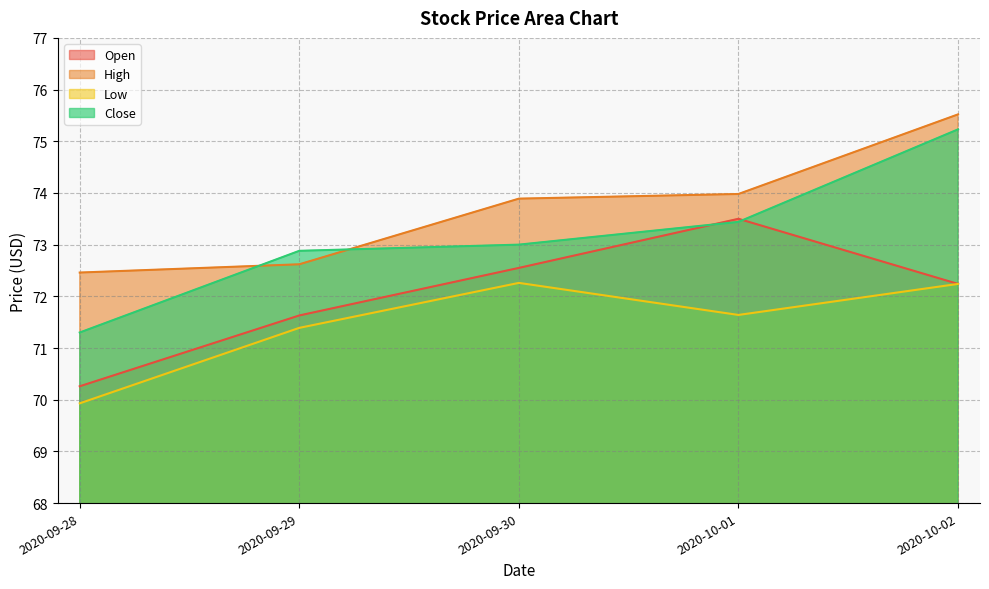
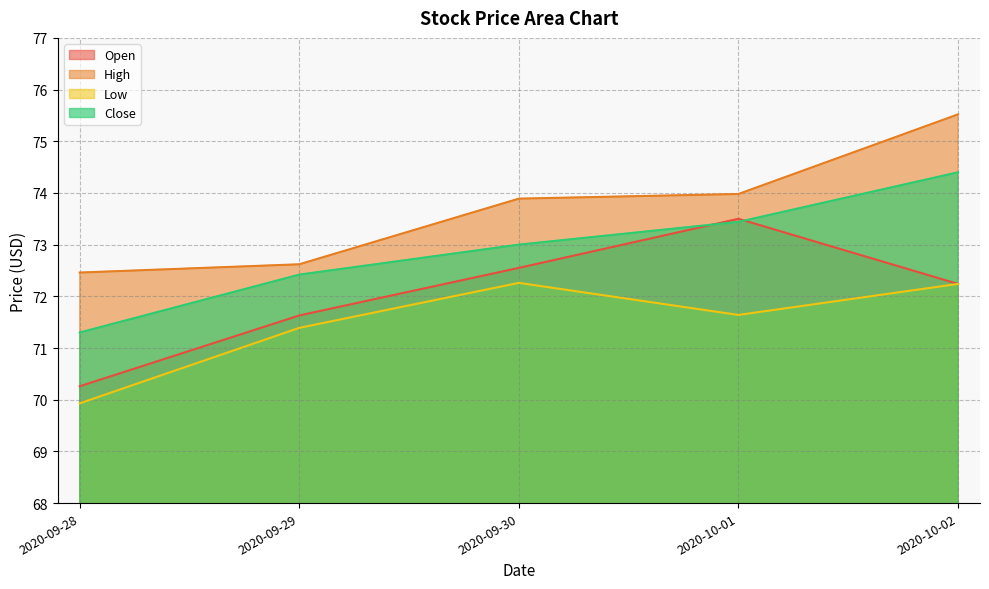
Close, 2020-09-29: 72.9 -> 72.4
Close, 2020-10-02: 75.2 -> 74.4
